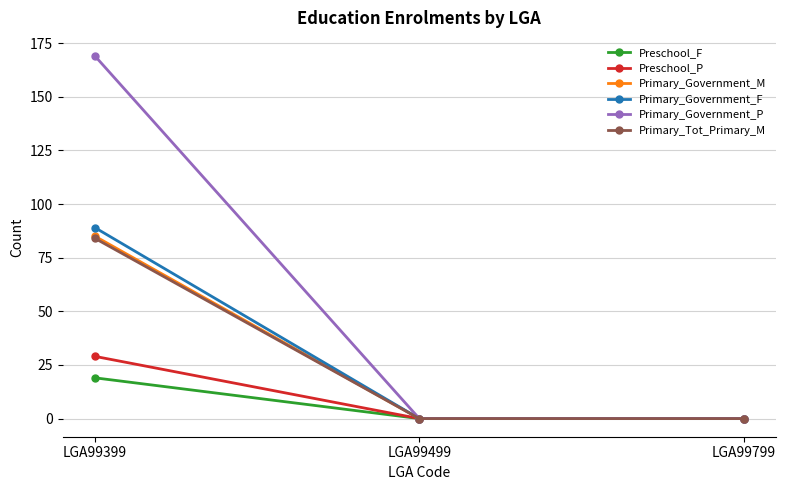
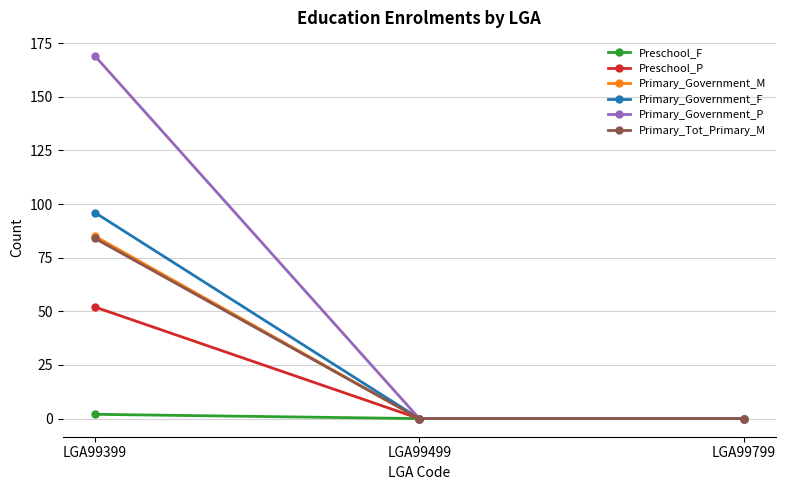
Preschool_F, LGA99399: 19 -> 2
Preschool_P, LGA99399: 29 -> 52
Primary_Government_F, LGA99399: 89 -> 96
